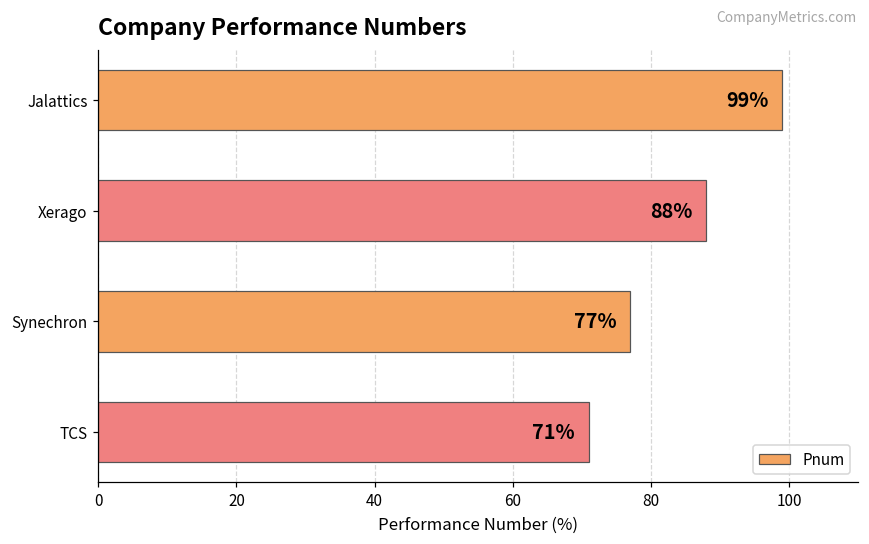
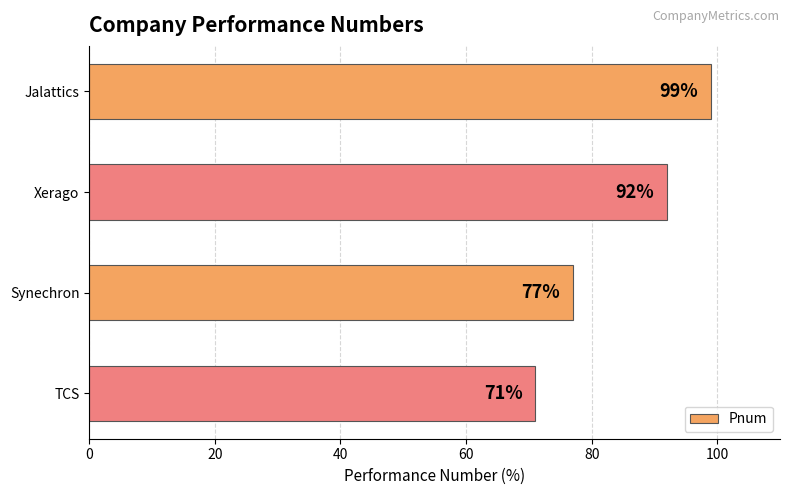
Xerago: 88% -> 92%
